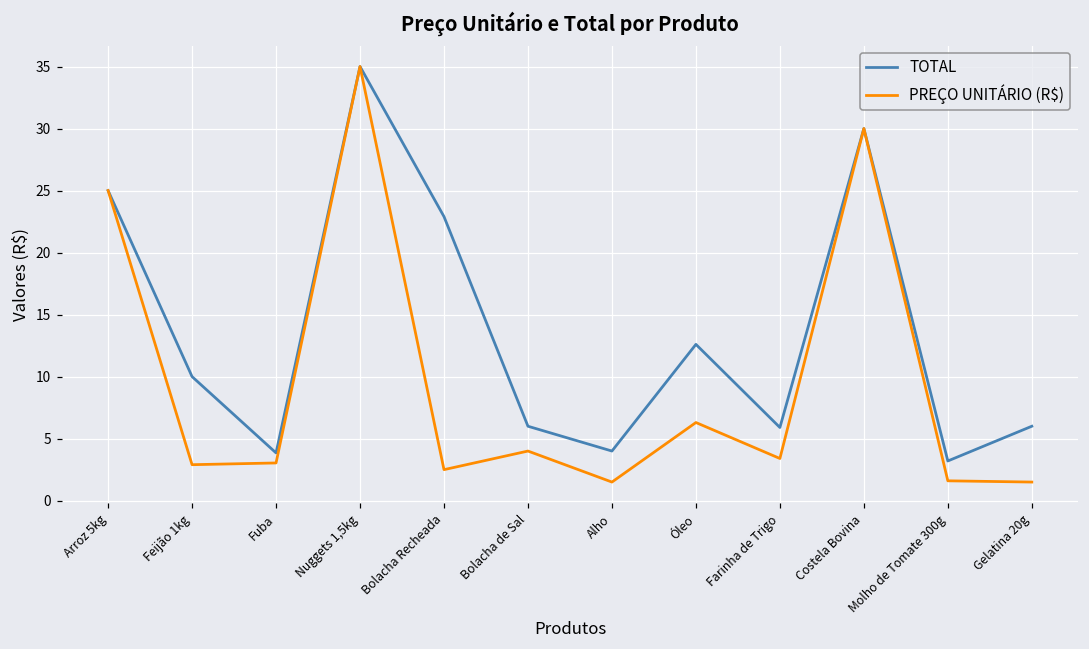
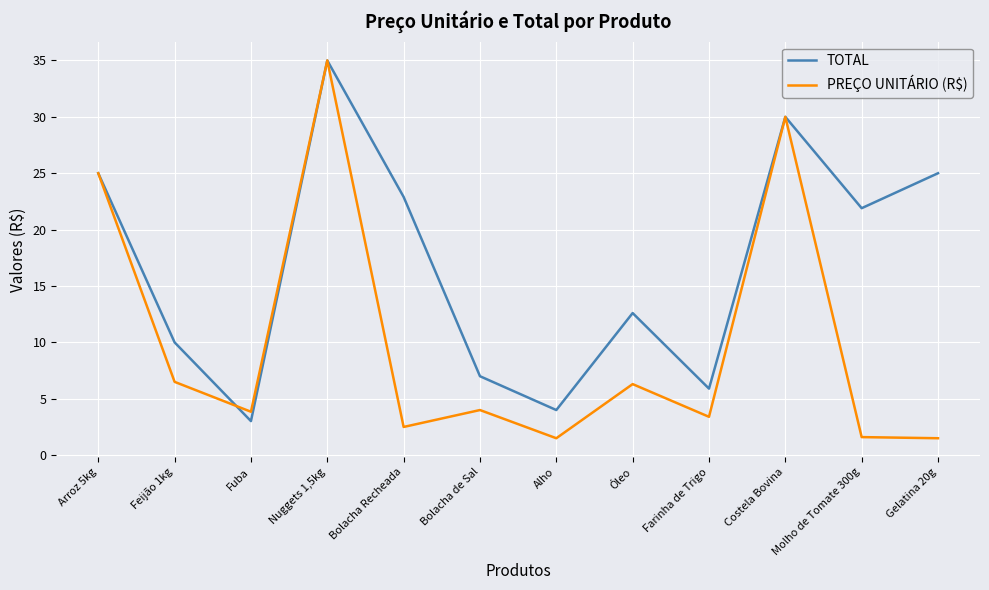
PREÇO UNITÁRIO (R$), Feijão 1kg: 2.9 -> 6.5
TOTAL, Fuba: 3.9 -> 3.0
PREÇO UNITÁRIO (R$), Fuba: 3.0 -> 3.9
TOTAL, Bolacha de Sal: 6 -> 7
TOTAL, Molho de Tomate 300g: 3.2 -> 21.9
TOTAL, Gelatina 20g: 6 -> 25
